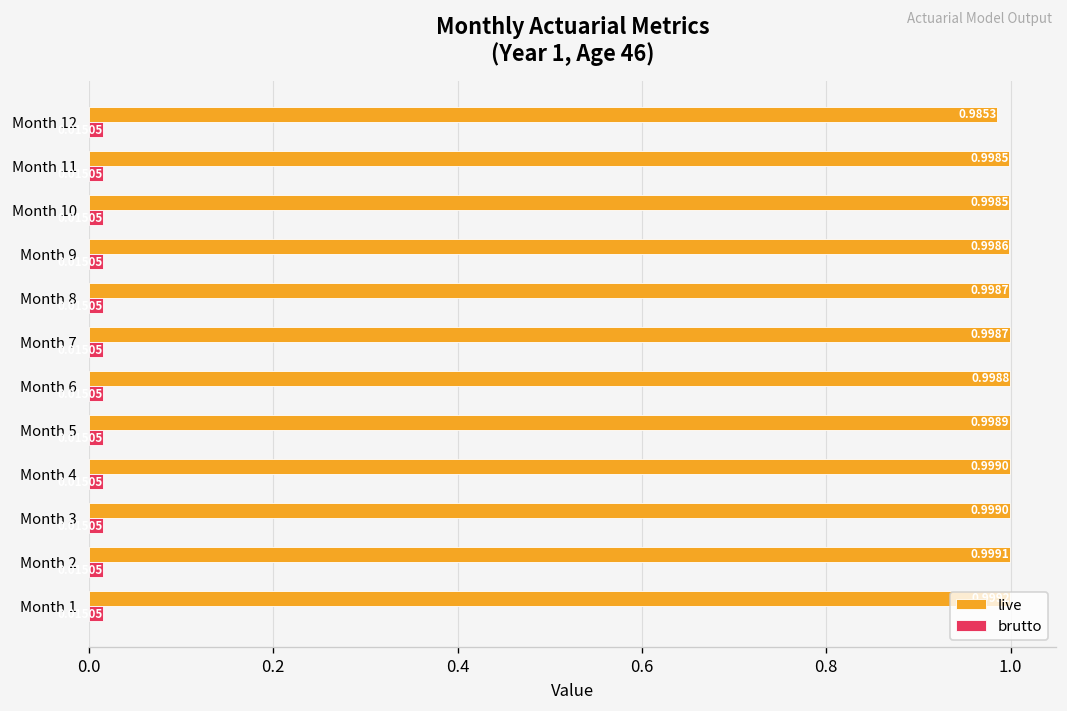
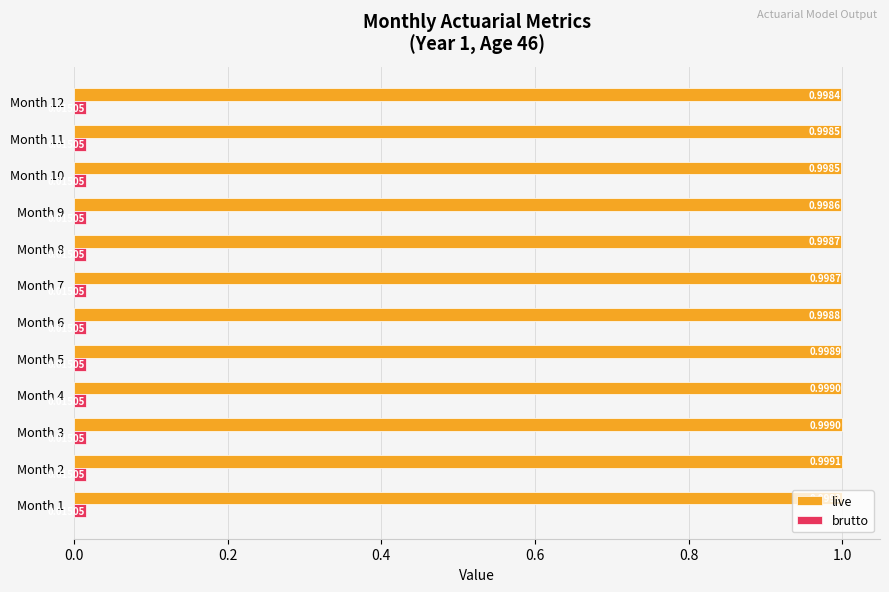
live, Month 12: 0.9853 -> 0.9984
